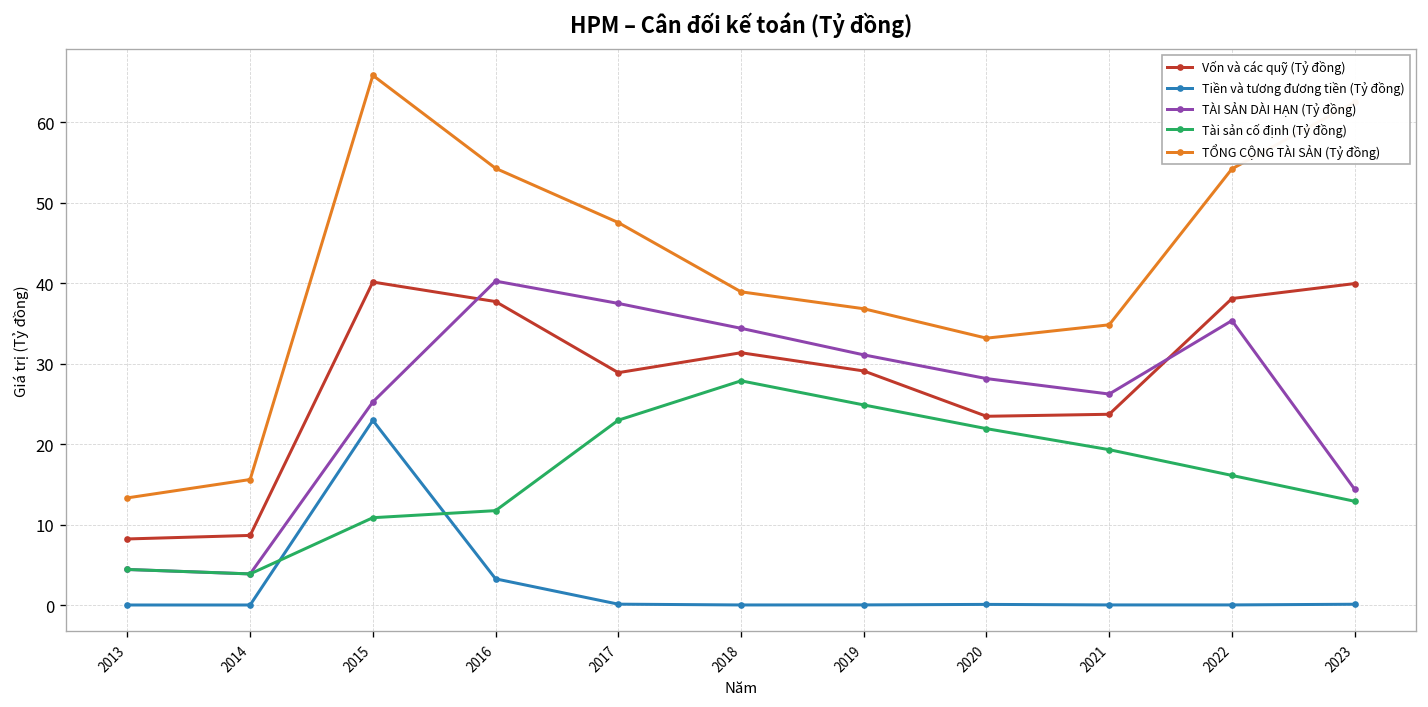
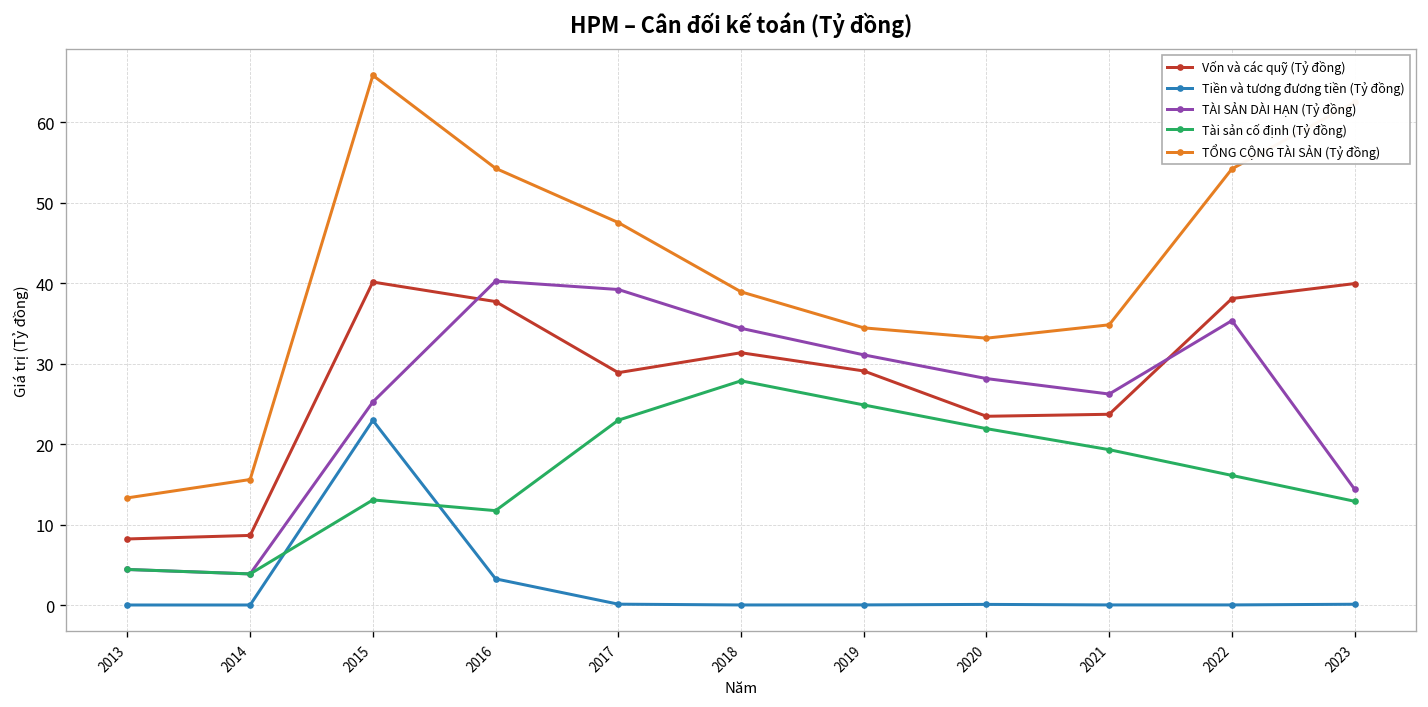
Tài sản cố định (Tỷ đồng), 2015: 11 -> 13
TÀI SẢN DÀI HẠN (Tỷ đồng), 2017: 37 -> 39
TỔNG CỘNG TÀI SẢN (Tỷ đồng), 2019: 37 -> 34
